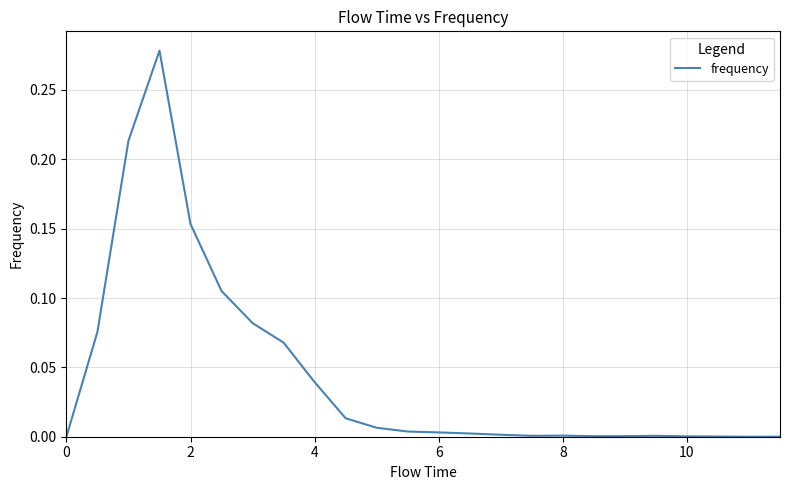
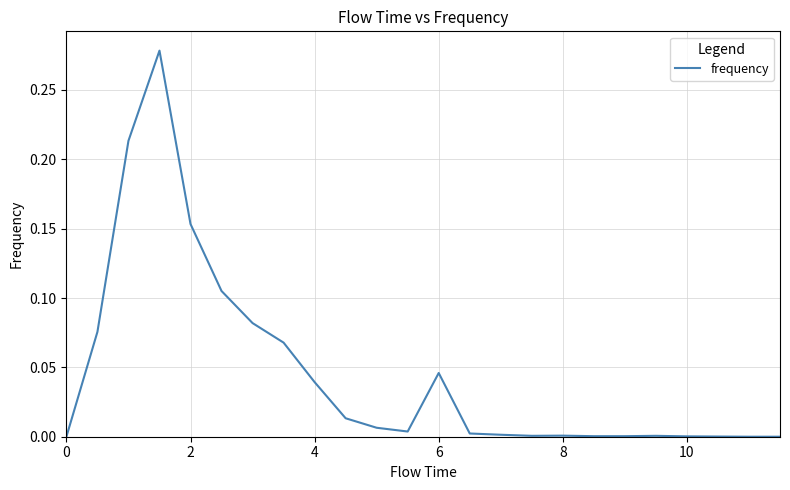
6: 0.003 -> 0.046
